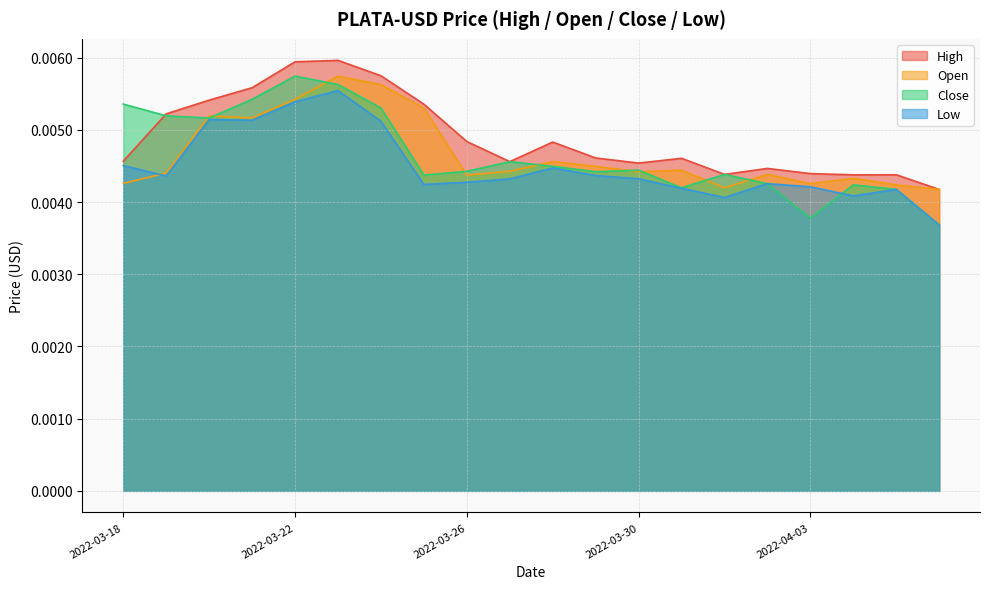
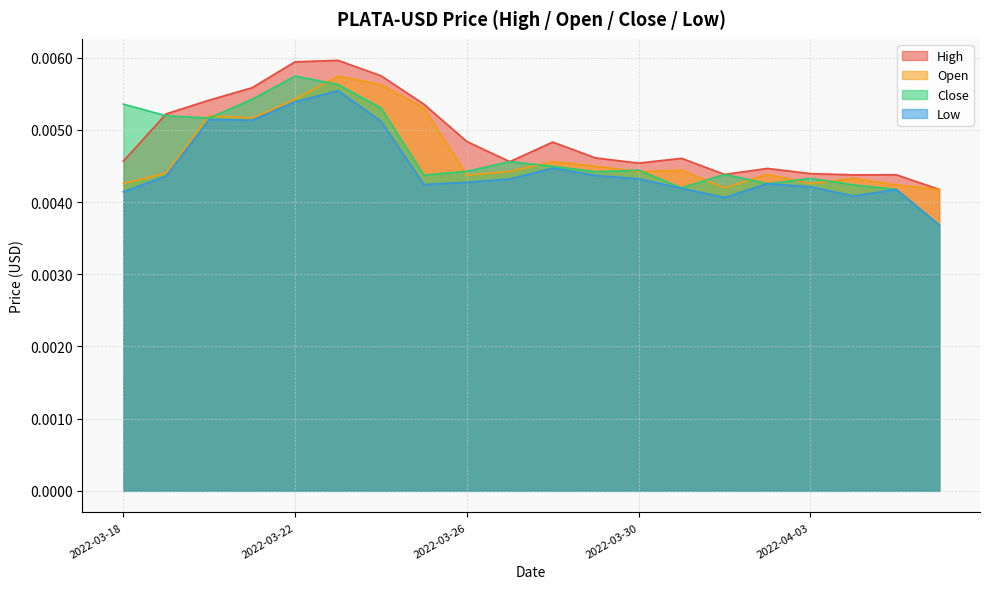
Low, 2022-03-18: 0.0045 -> 0.0041
Close, 2022-04-03: 0.0038 -> 0.0043
